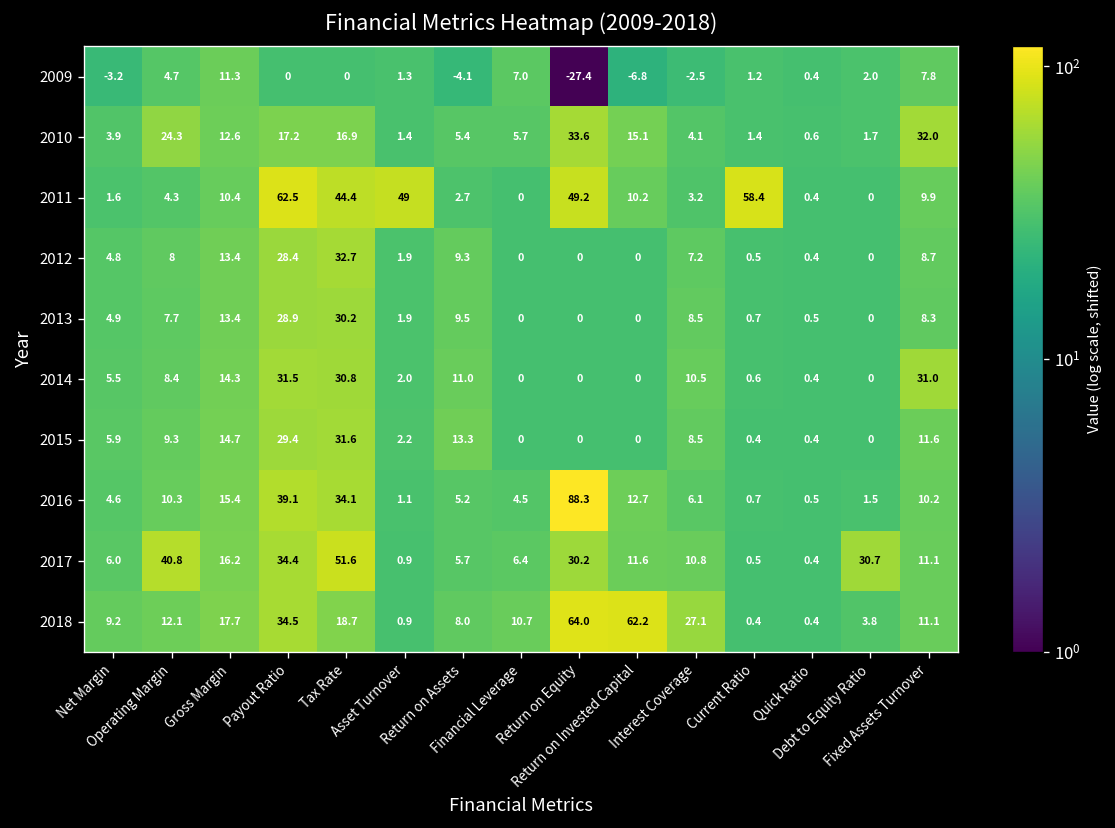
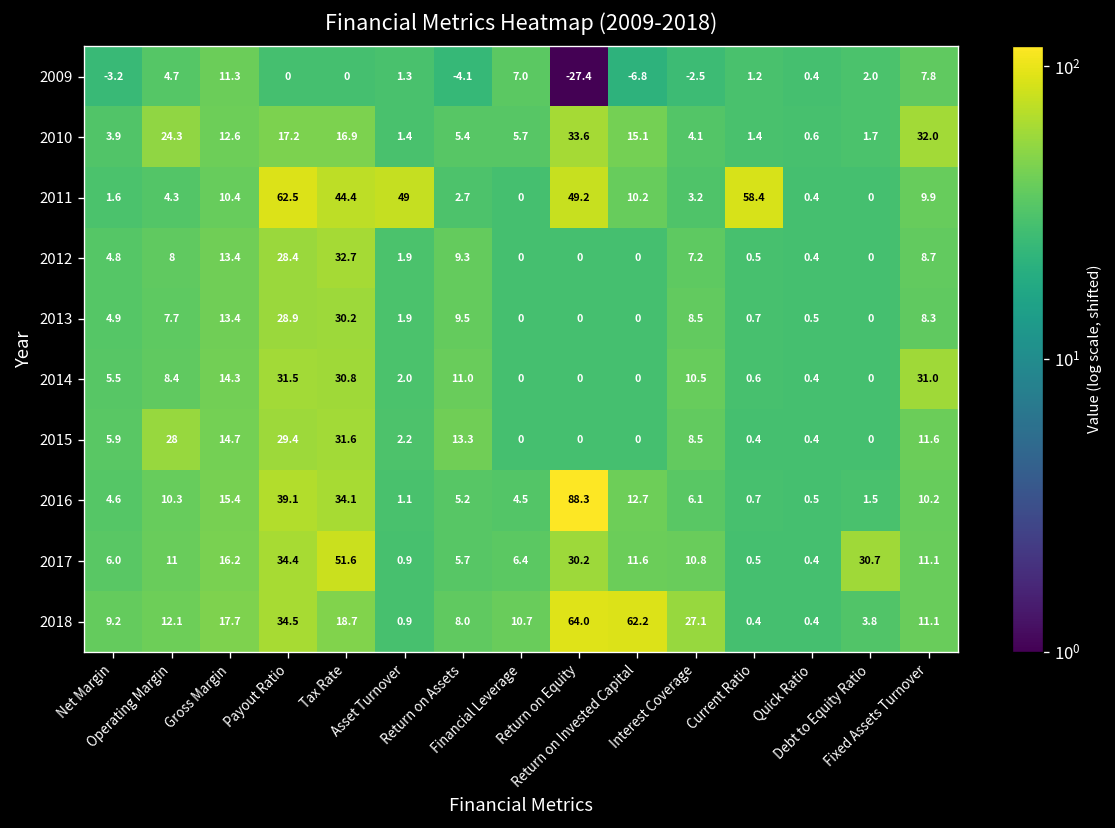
2015, Operating Margin: 9.3 -> 28
2017, Operating Margin: 40.8 -> 11
